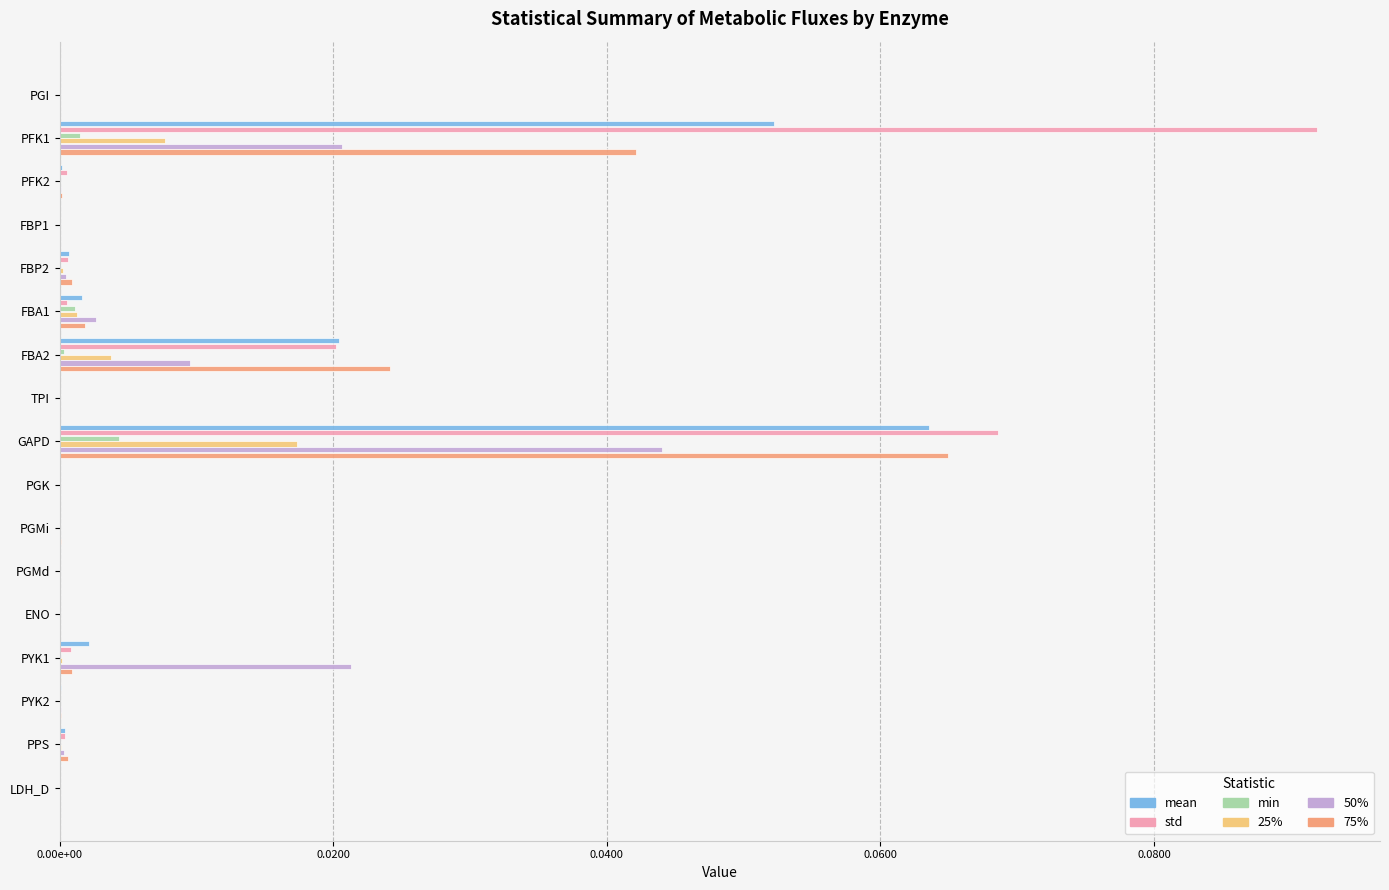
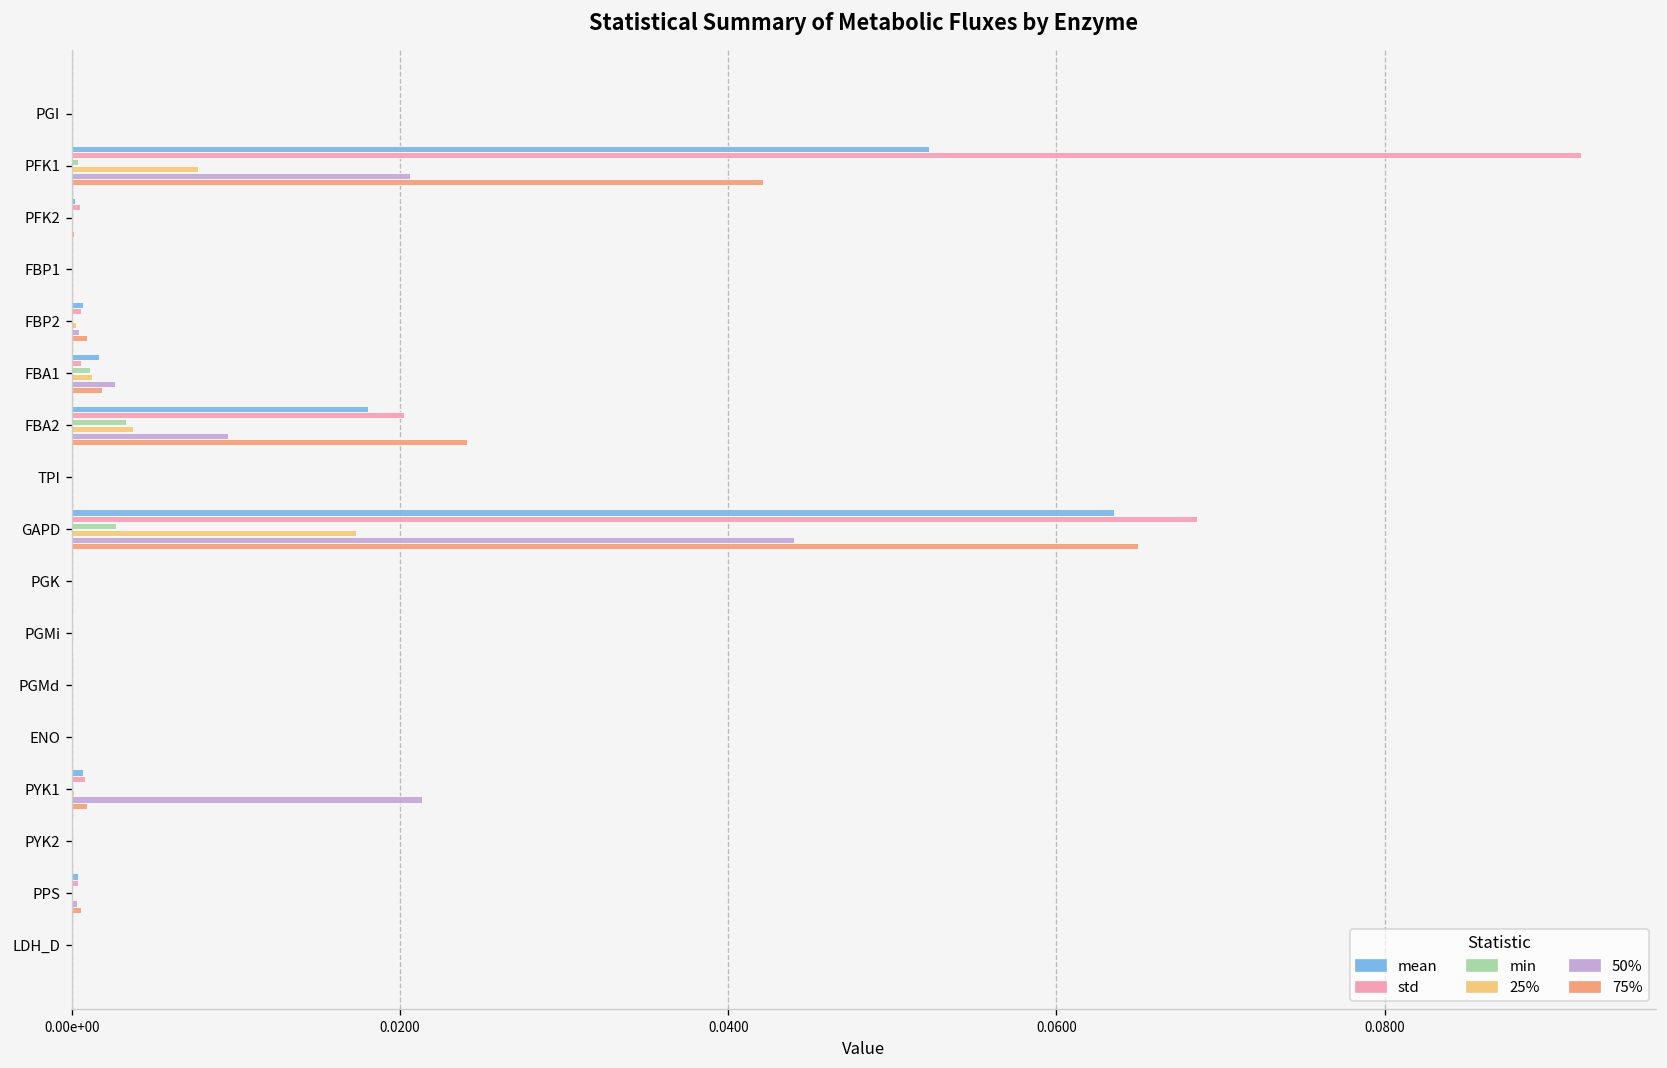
min, PFK1: 0.0014 -> 0.0004
mean, FBA2: 0.0204 -> 0.0180
min, FBA2: 0.0003 -> 0.0033
min, GAPD: 0.0043 -> 0.0027
mean, PYK1: 0.0021 -> 0.0007
